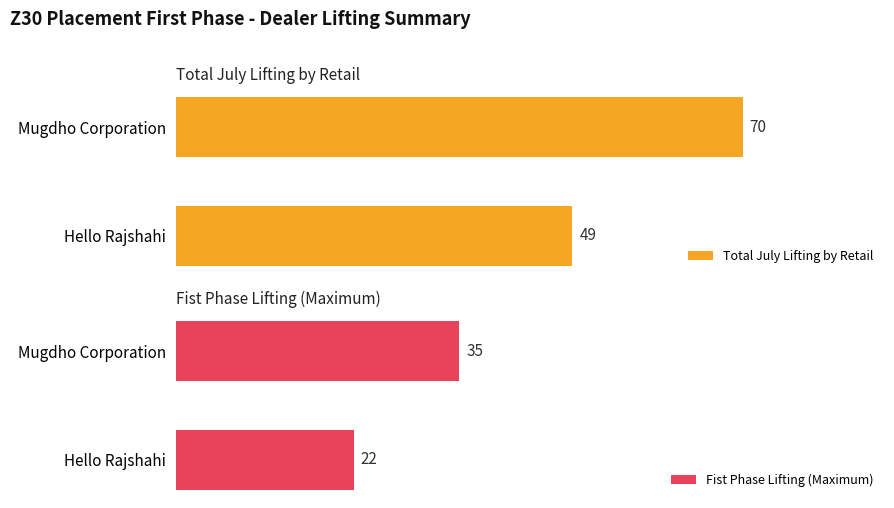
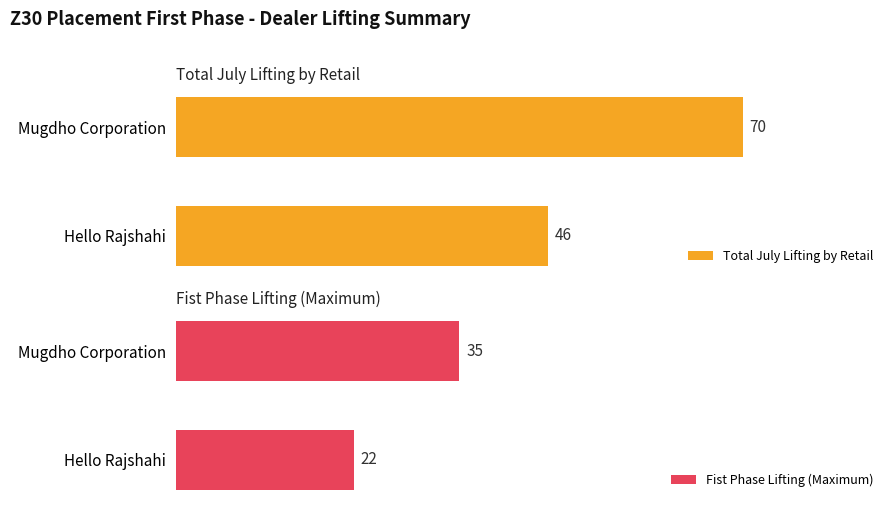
Total July Lifting by Retail, Hello Rajshahi: 49 -> 46
